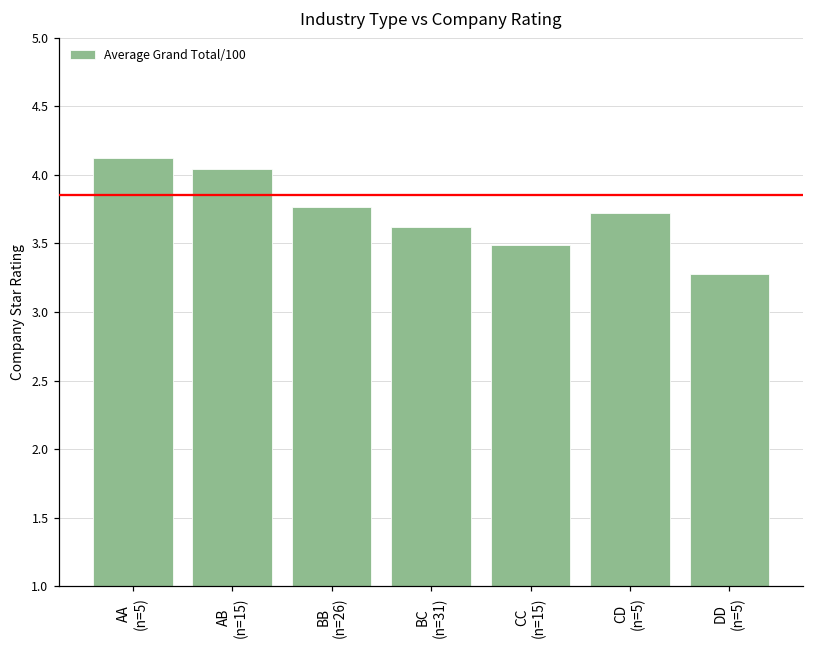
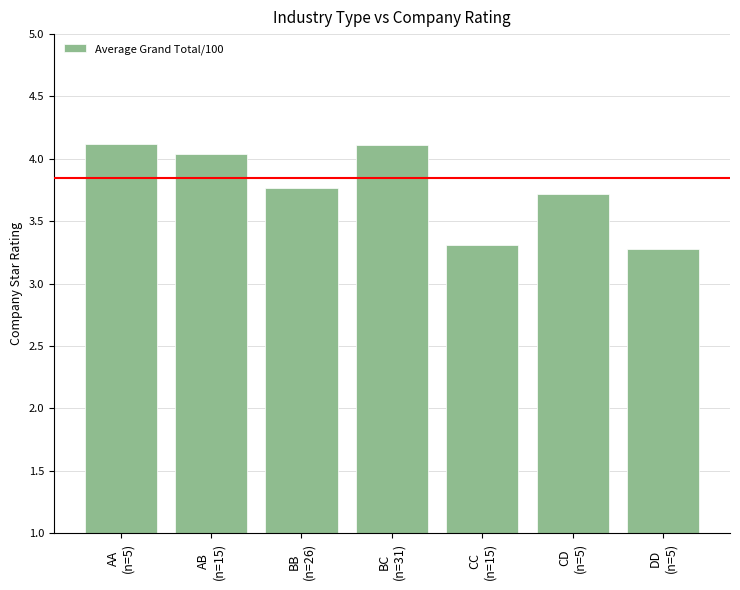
BC (n=31): 3.62 -> 4.11
CC (n=15): 3.49 -> 3.31
